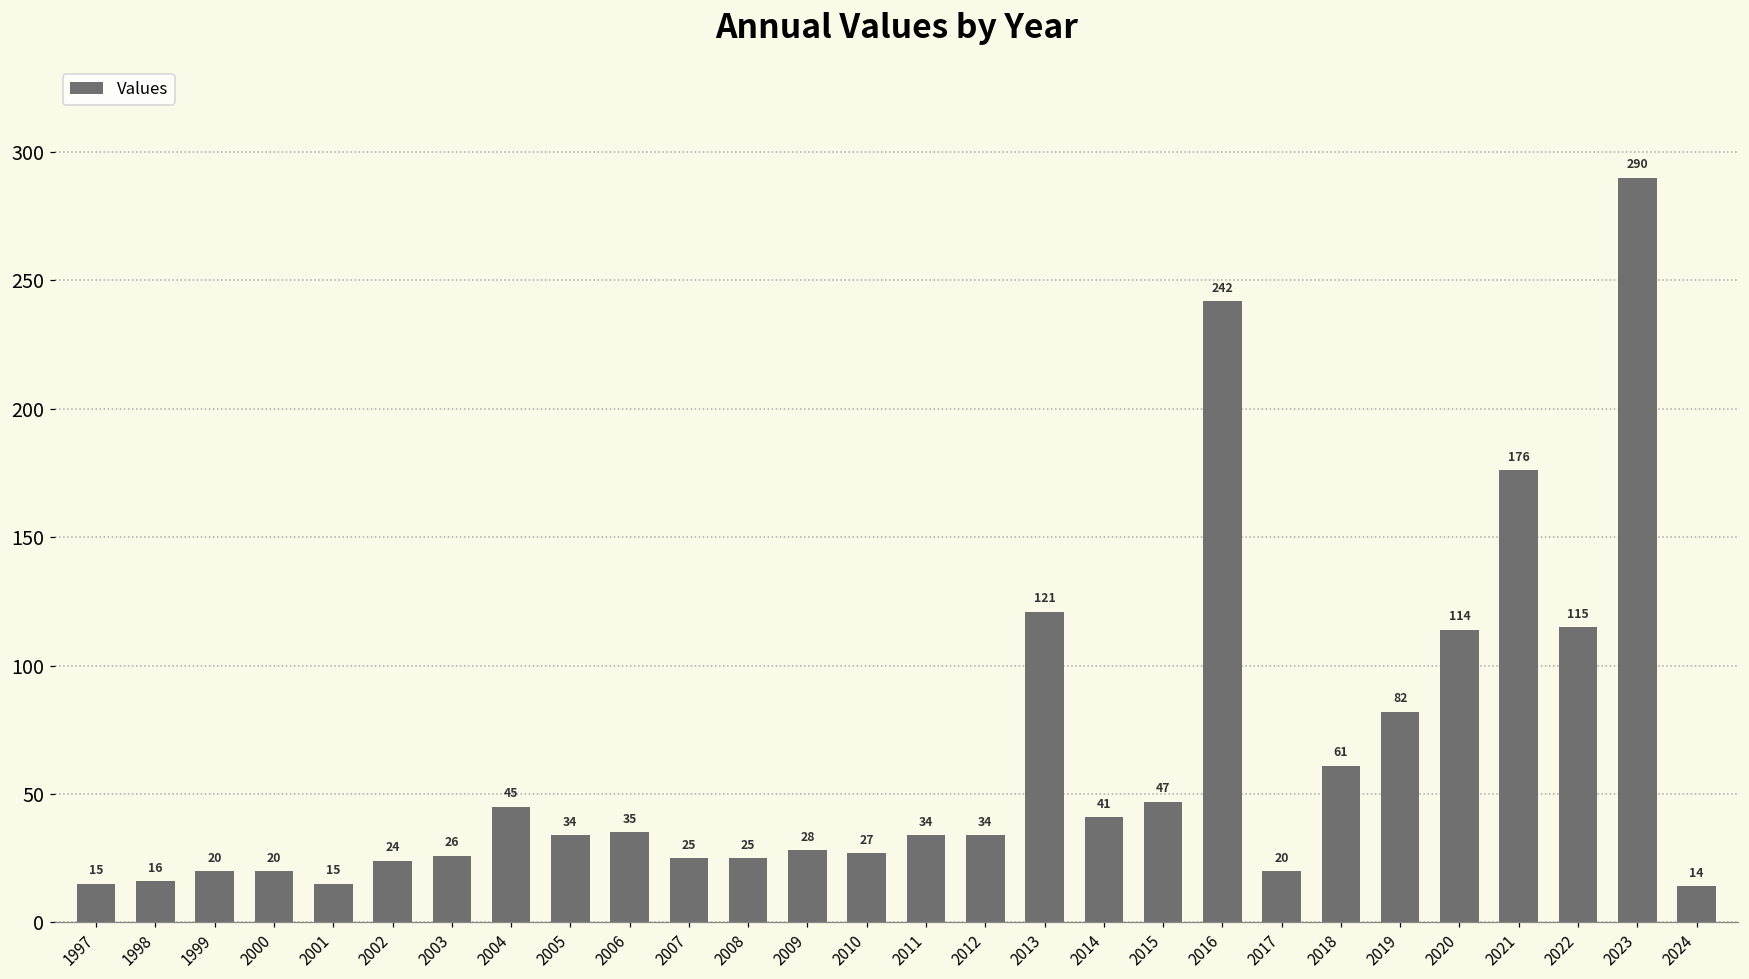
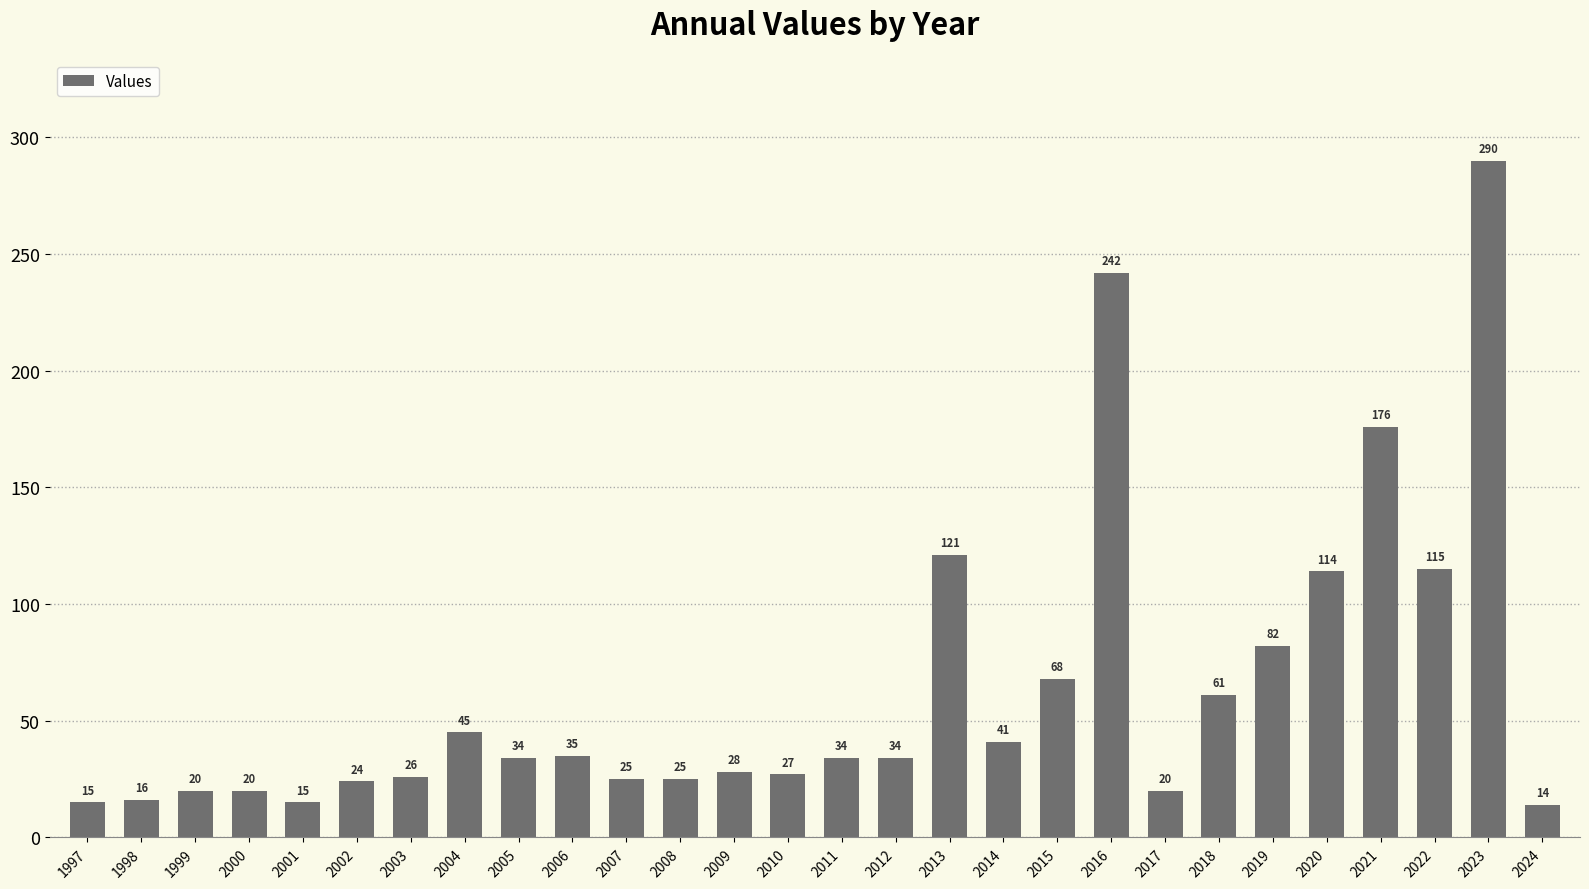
2015: 47 -> 68
